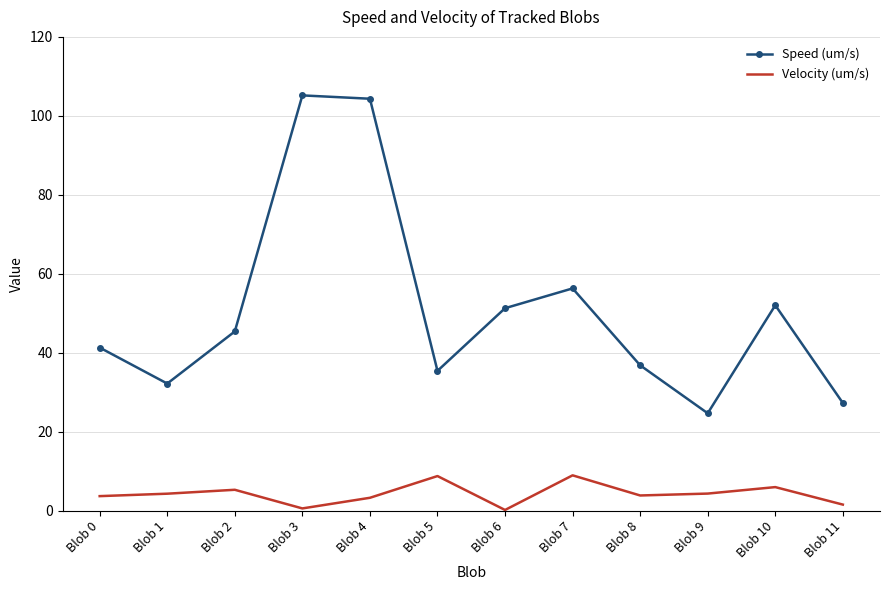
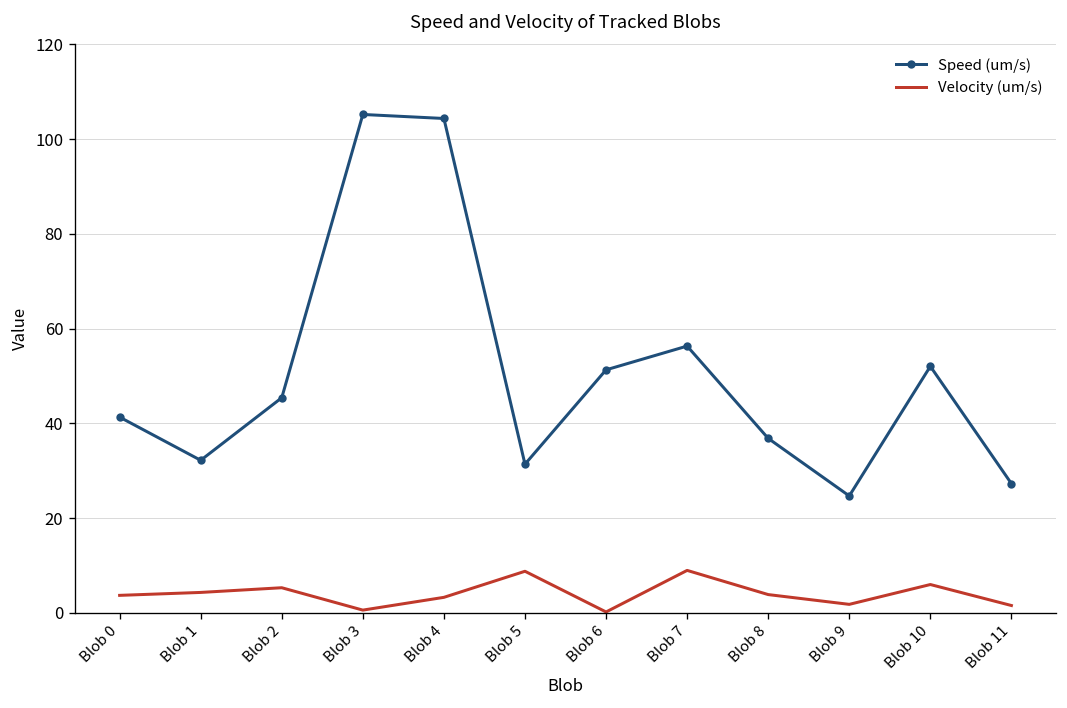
Speed (um/s), Blob 5: 35 -> 31
Velocity (um/s), Blob 9: 4 -> 2
